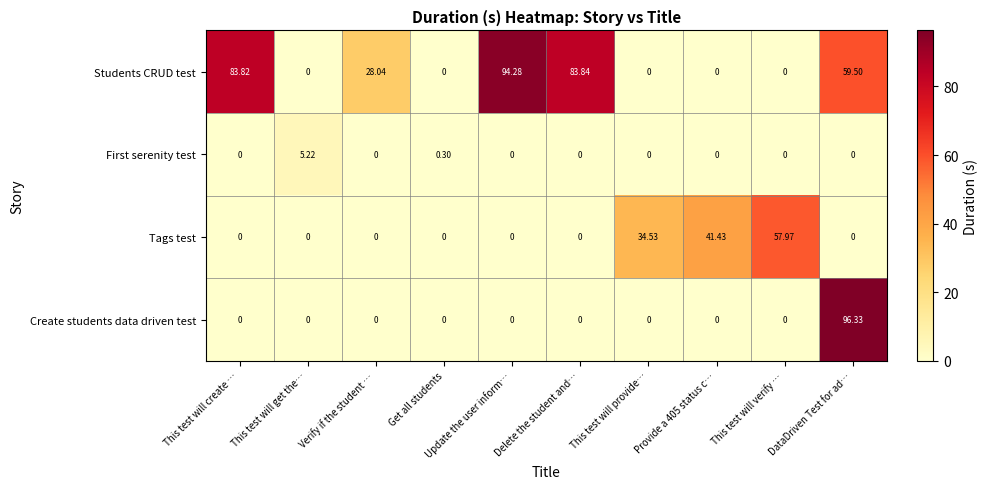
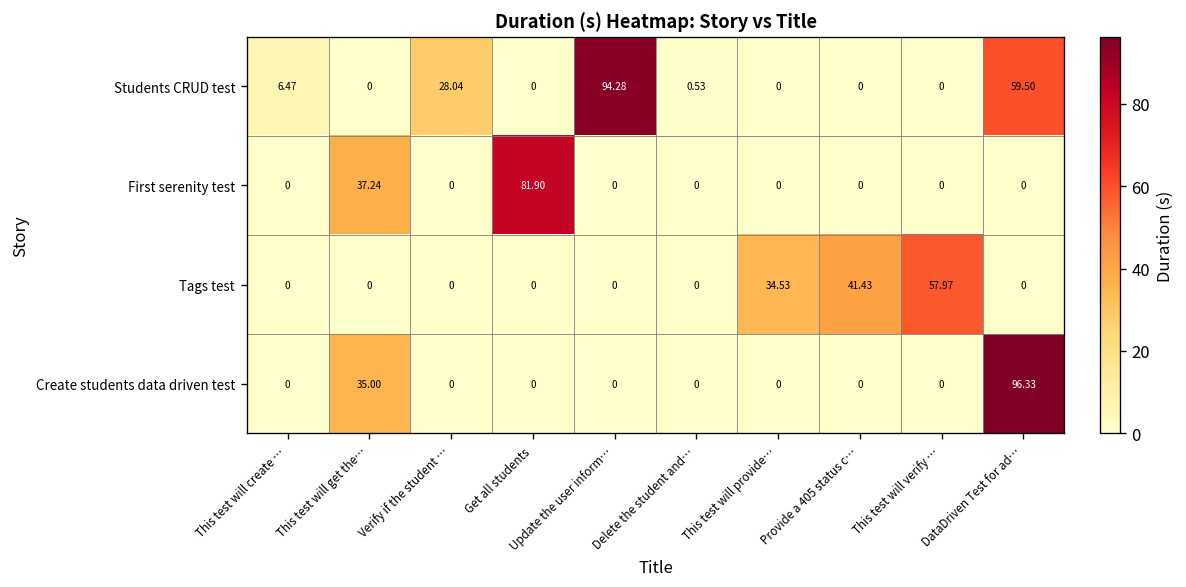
Students CRUD test, This test will create …: 83.82 -> 6.47
Students CRUD test, Delete the student and…: 83.84 -> 0.53
First serenity test, This test will get the…: 5.22 -> 37.24
First serenity test, Get all students: 0.30 -> 81.90
Create students data driven test, This test will get the…: 0 -> 35.00
